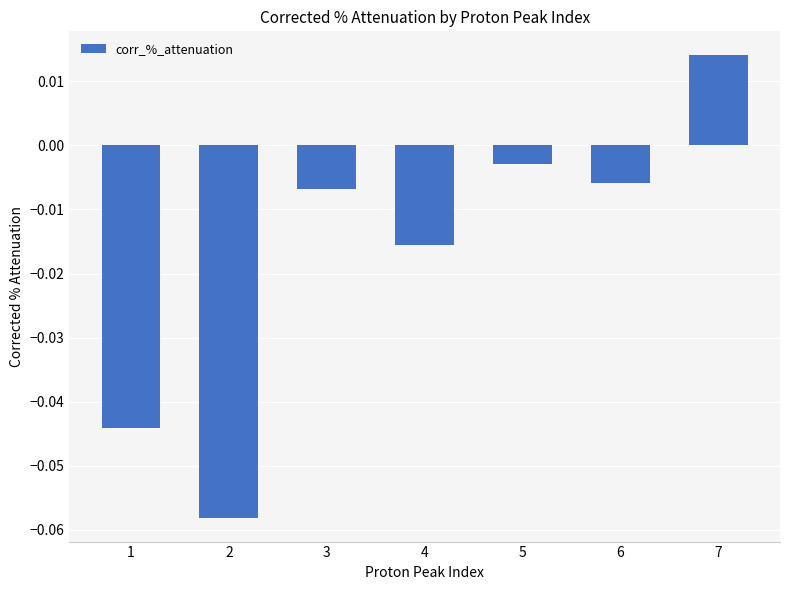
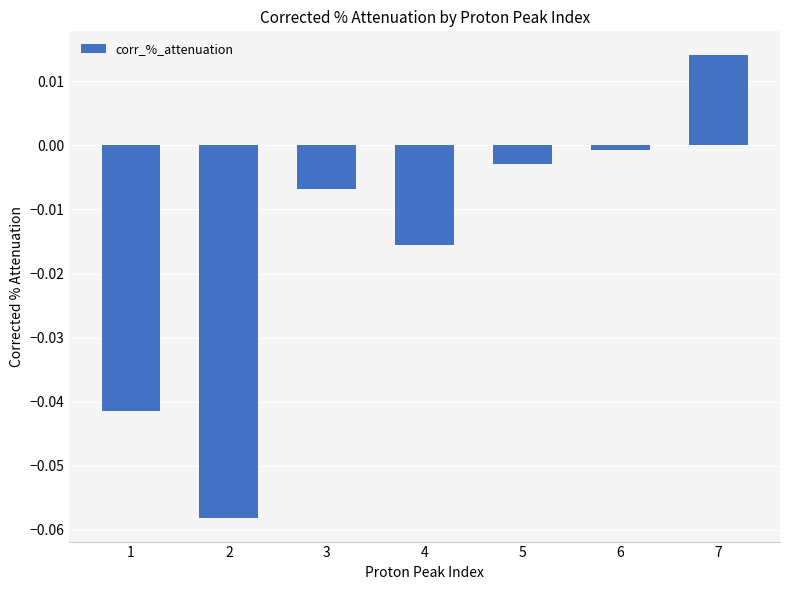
1: -0.044 -> -0.041
6: -0.006 -> -0.001
